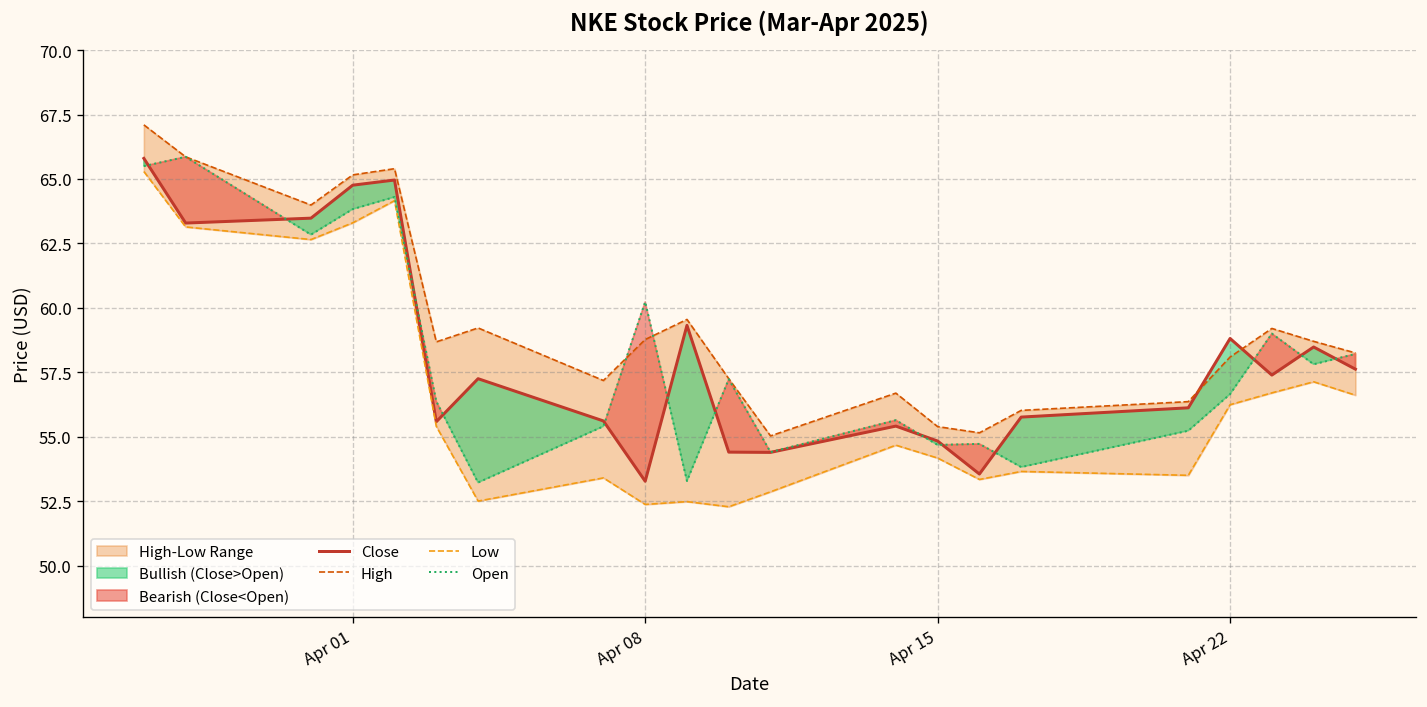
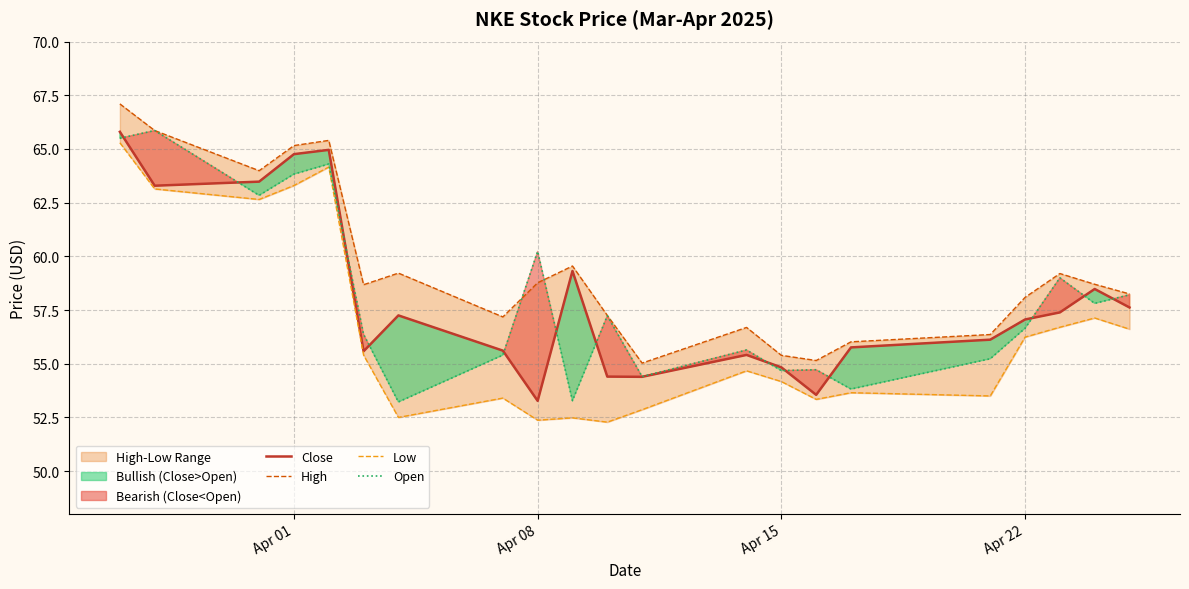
Close, Apr 22: 58.8 -> 57.1
